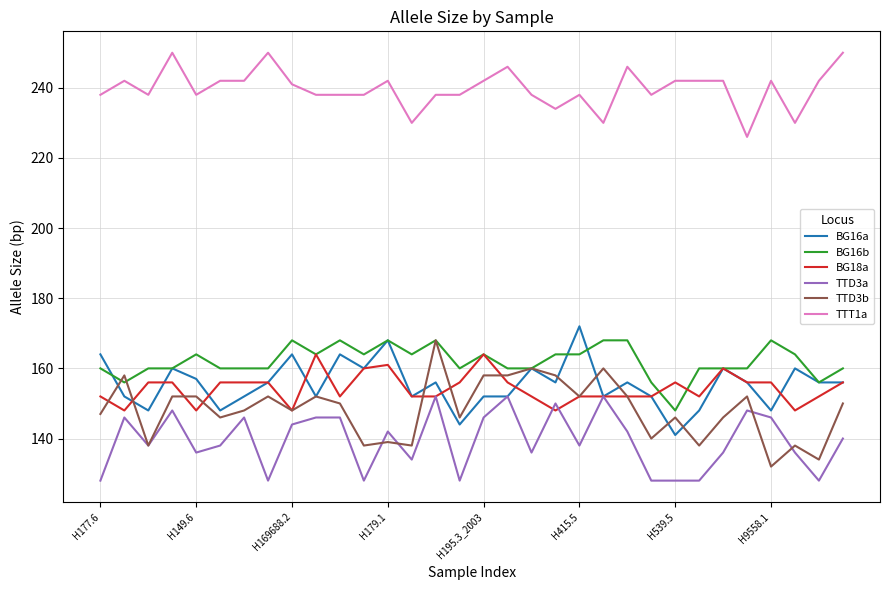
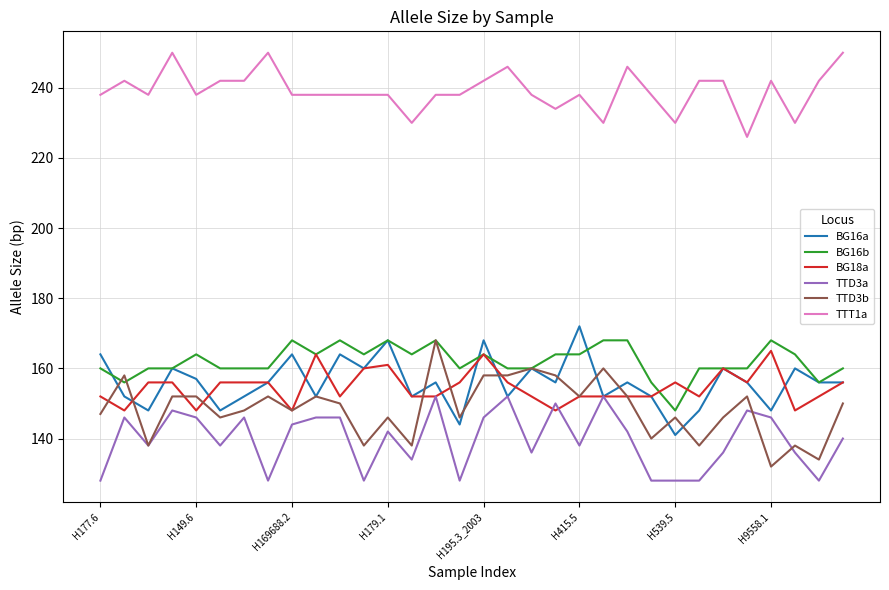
TTD3a, H149.6: 136 -> 146
TTT1a, H169688.2: 241 -> 238
TTD3b, H179.1: 139 -> 146
TTT1a, H179.1: 242 -> 238
BG16a, H195.3_2003: 152 -> 168
TTT1a, H539.5: 242 -> 230
BG18a, H9558.1: 156 -> 165
